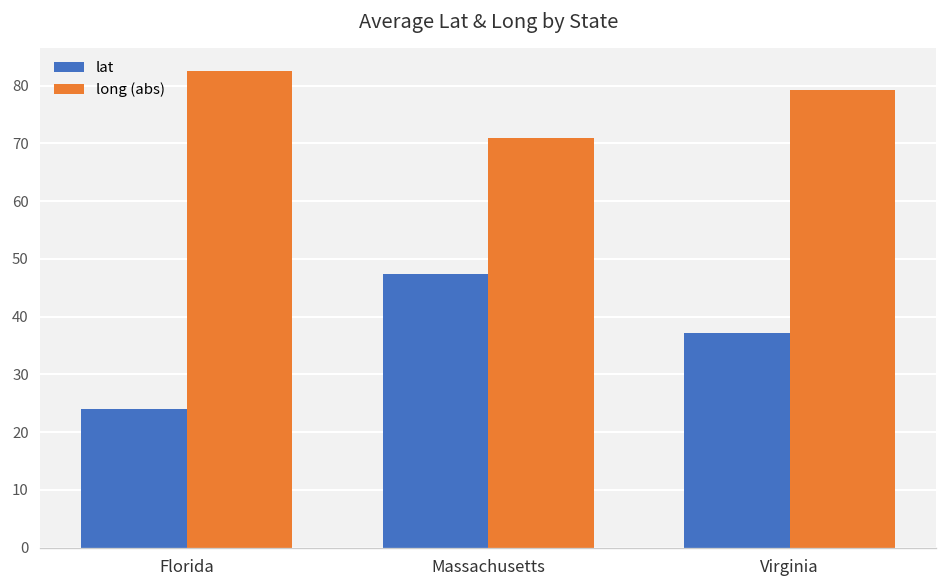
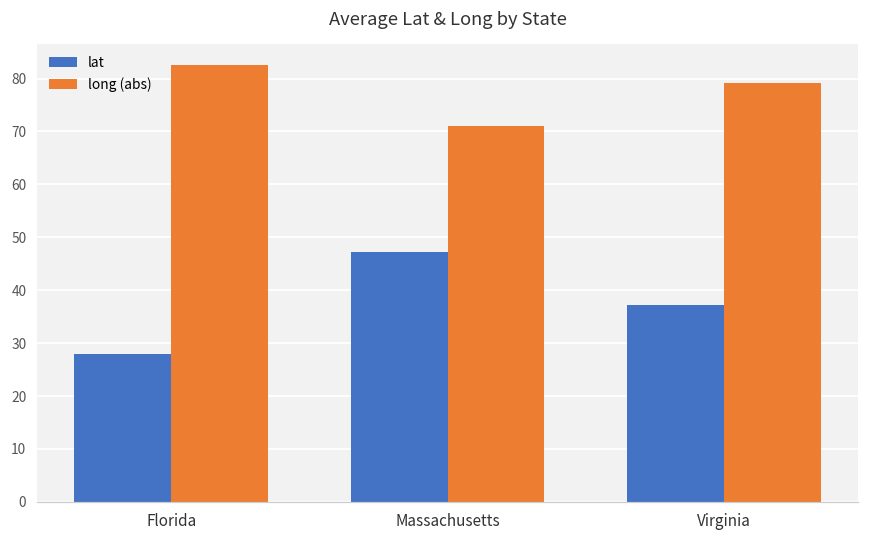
lat, Florida: 24 -> 28
